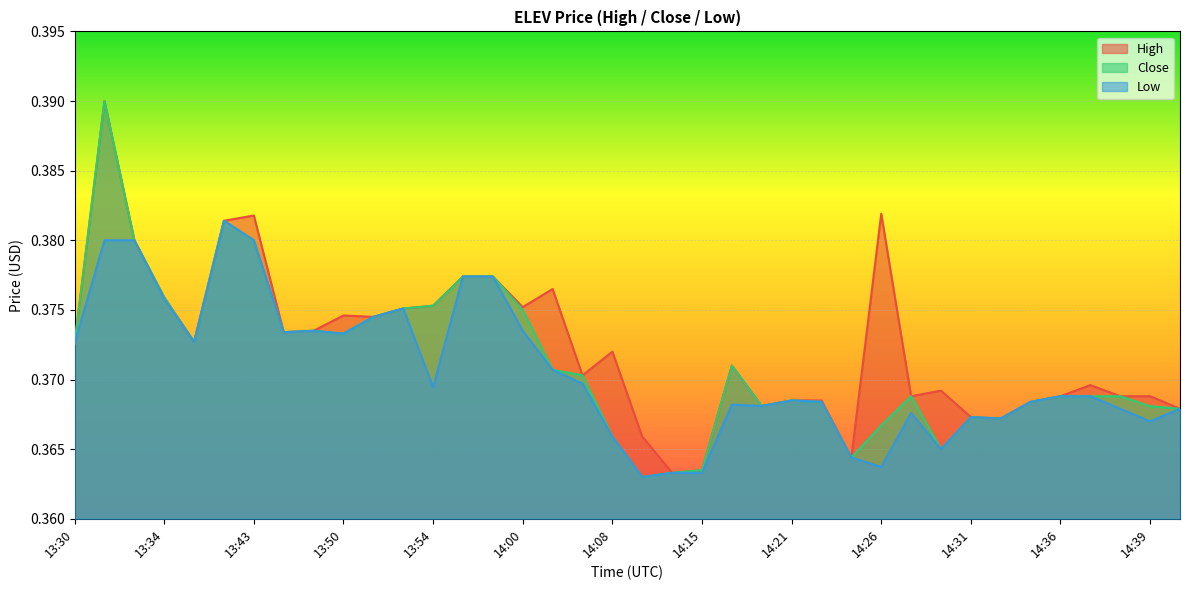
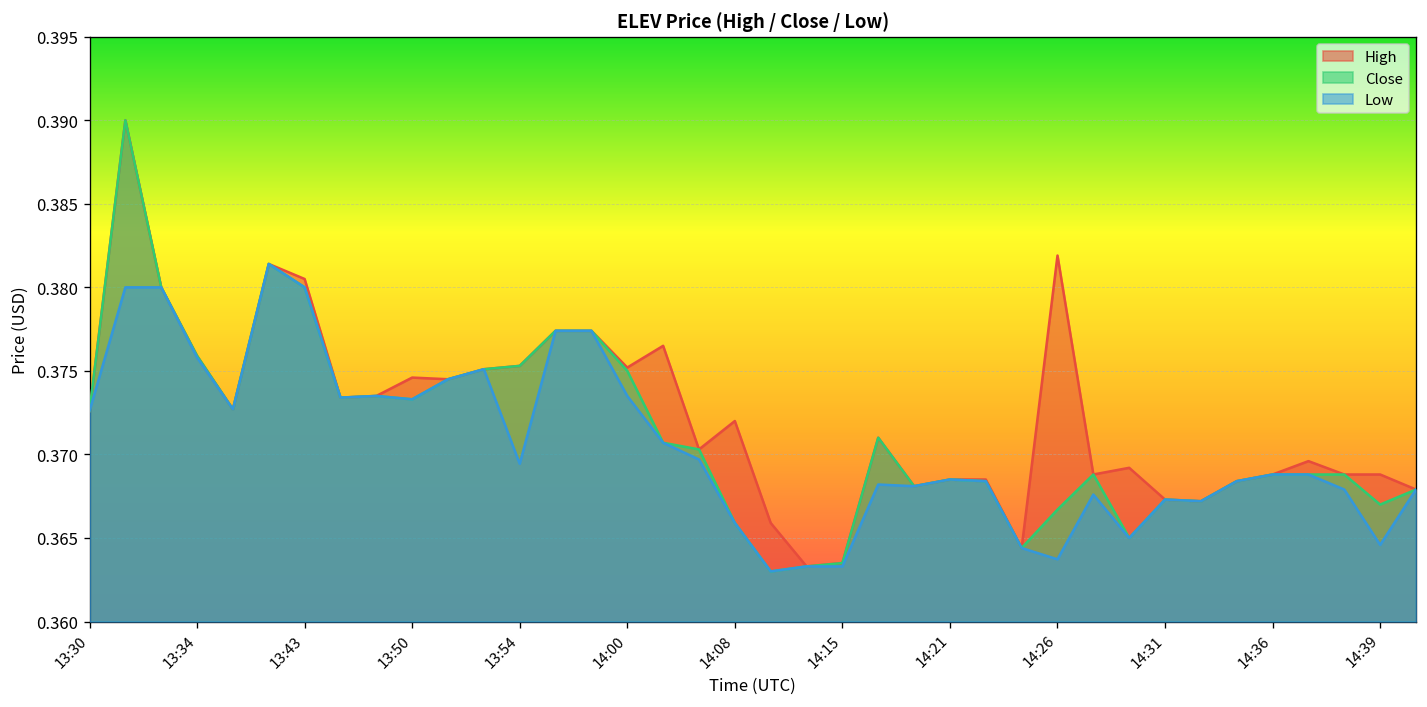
High, 13:43: 0.3818 -> 0.3805
Close, 14:39: 0.3681 -> 0.3670
Low, 14:39: 0.3670 -> 0.3646
